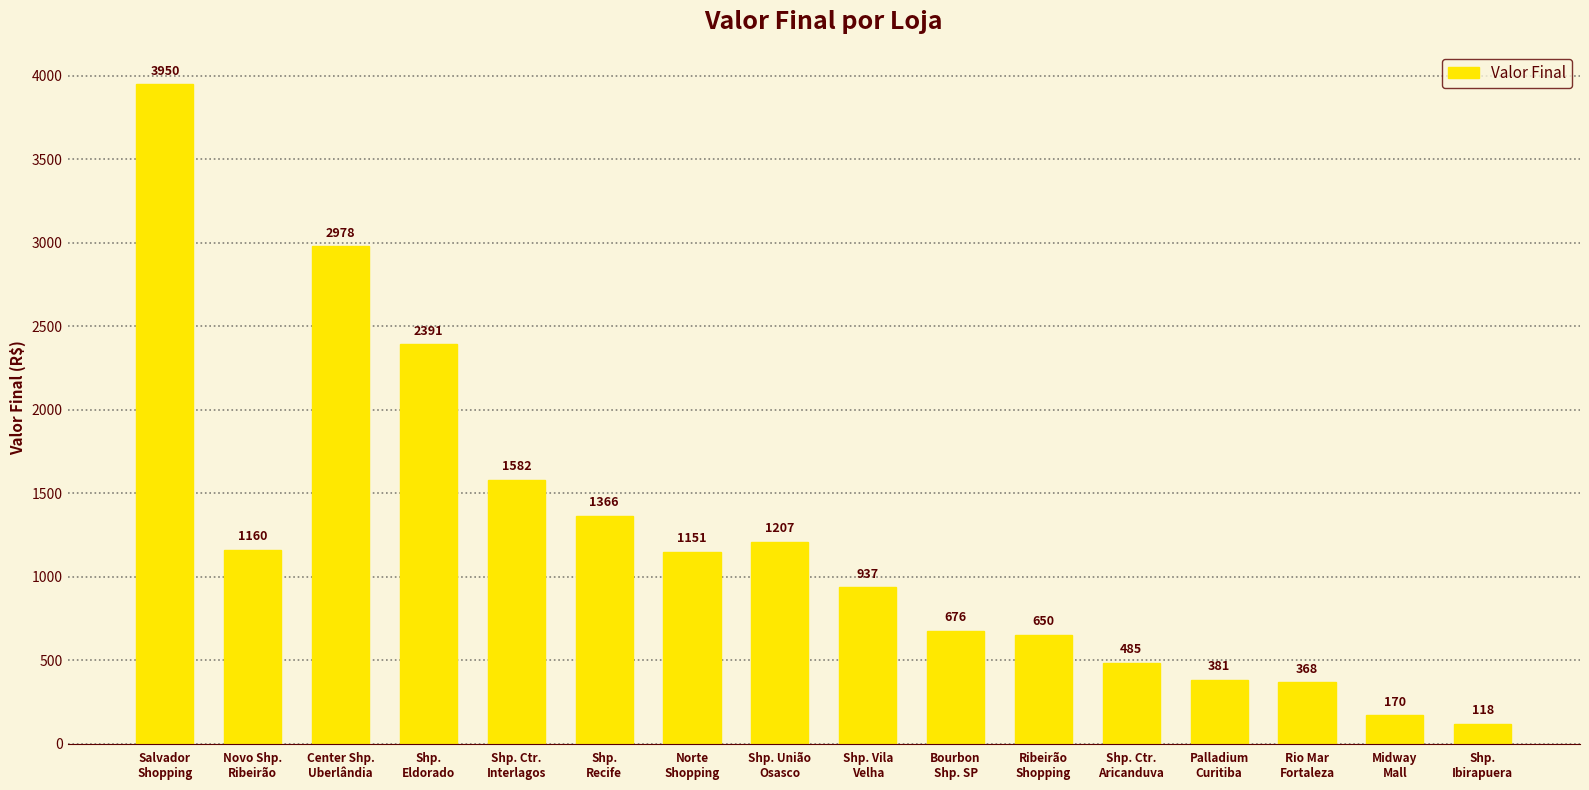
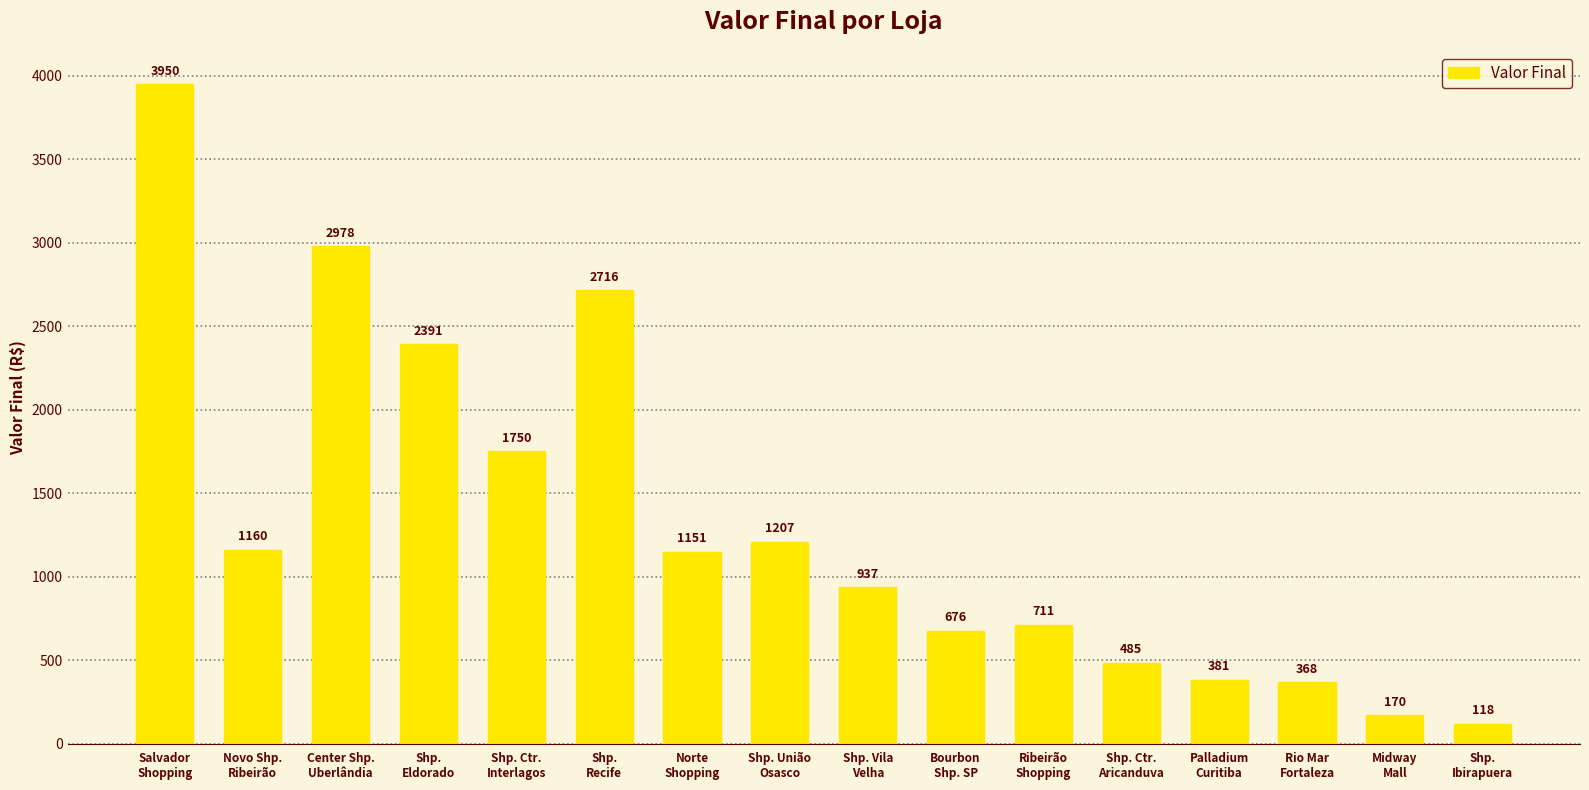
Shp. Ctr. Interlagos: 1582 -> 1750
Shp. Recife: 1366 -> 2716
Ribeirão Shopping: 650 -> 711
